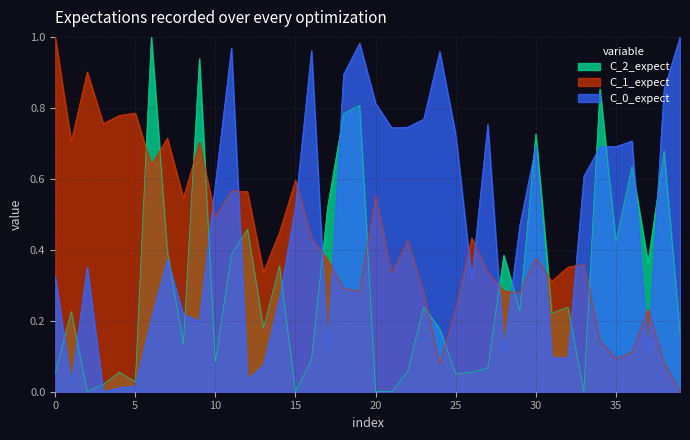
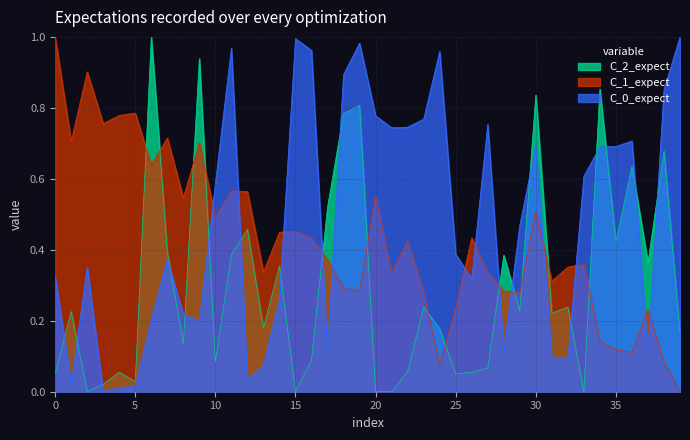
C_1_expect, 15: 0.60 -> 0.45
C_0_expect, 15: 0.52 -> 1.00
C_0_expect, 20: 0.81 -> 0.78
C_0_expect, 25: 0.72 -> 0.39
C_2_expect, 30: 0.73 -> 0.84
C_1_expect, 30: 0.38 -> 0.51
C_1_expect, 35: 0.09 -> 0.12
